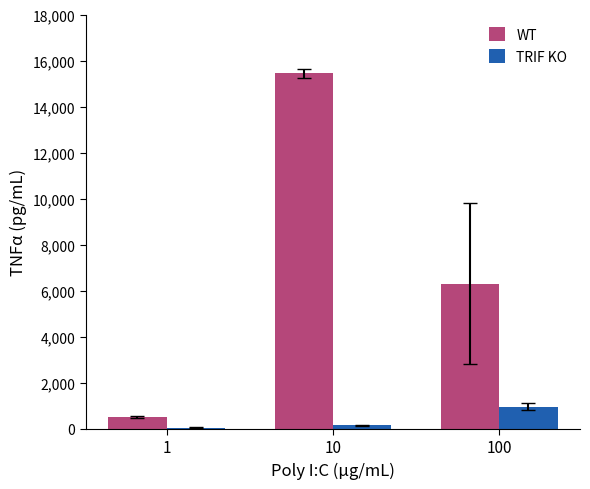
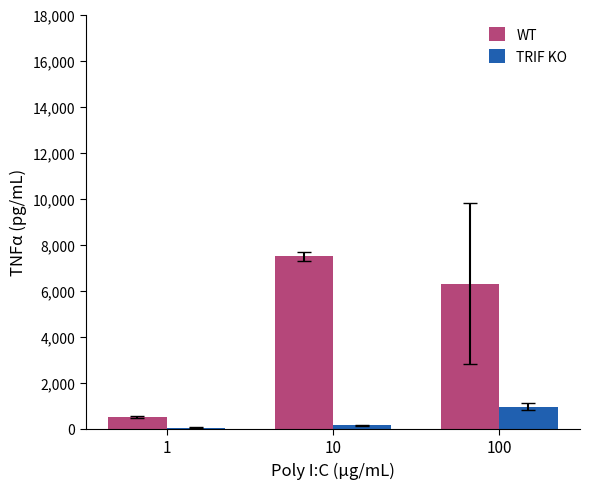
WT, 10: 15,500 -> 7,500
